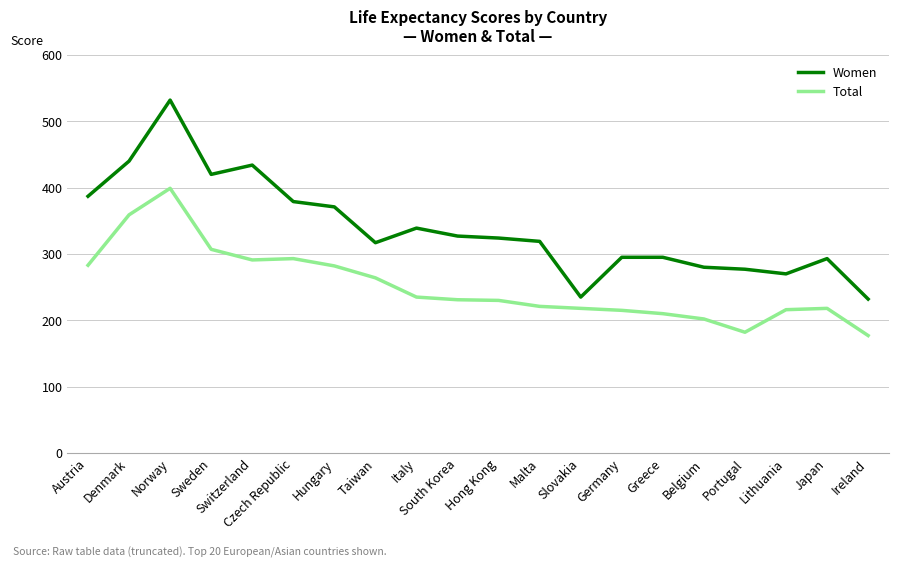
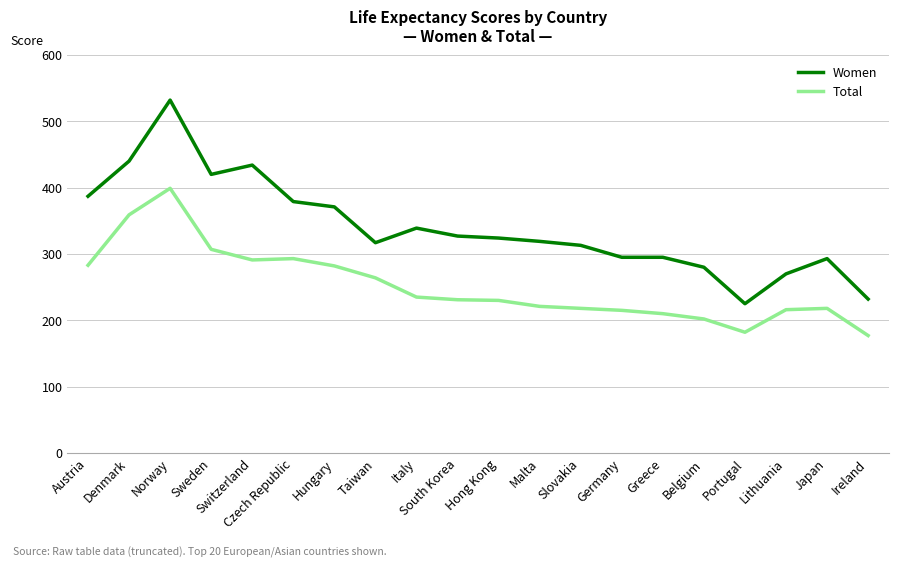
Women, Slovakia: 240 -> 310
Women, Portugal: 280 -> 230
